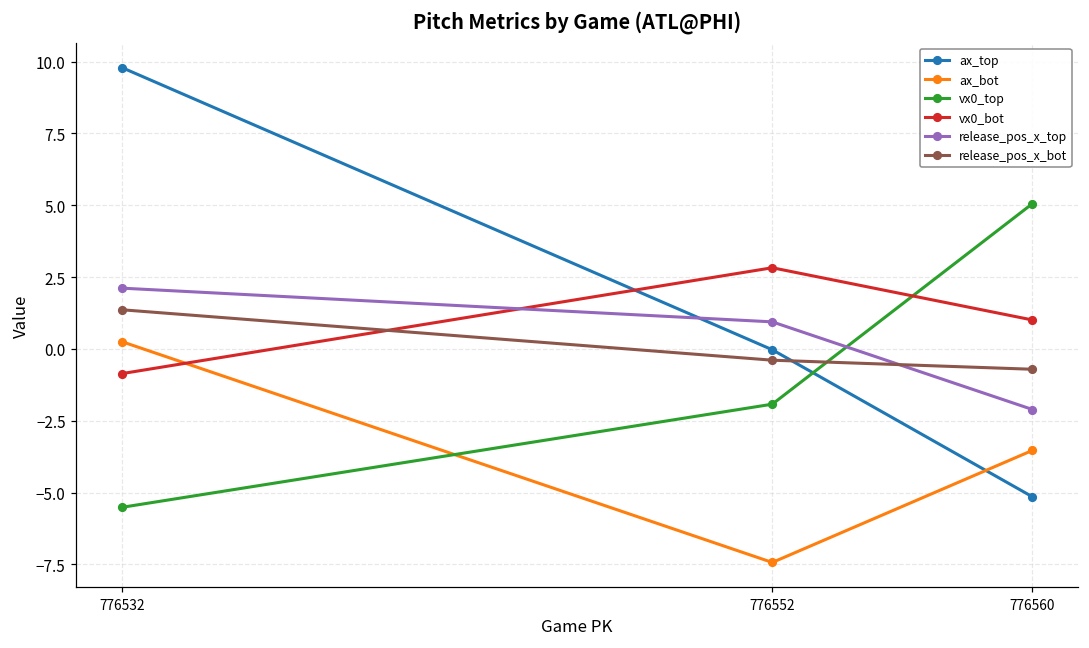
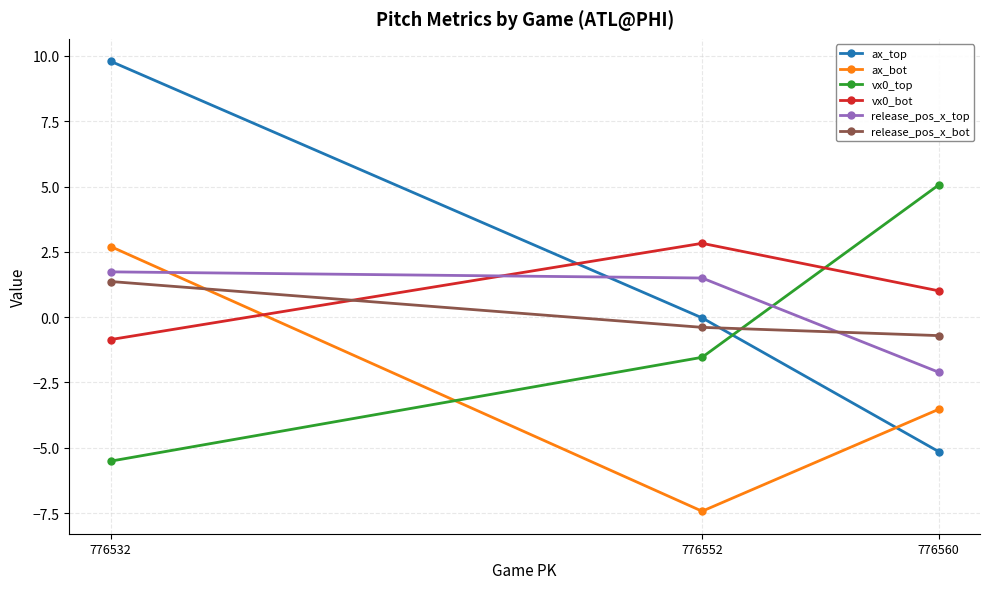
ax_bot, 776532: 0.3 -> 2.7
release_pos_x_top, 776532: 2.1 -> 1.7
vx0_top, 776552: -1.9 -> -1.5
release_pos_x_top, 776552: 0.9 -> 1.5
